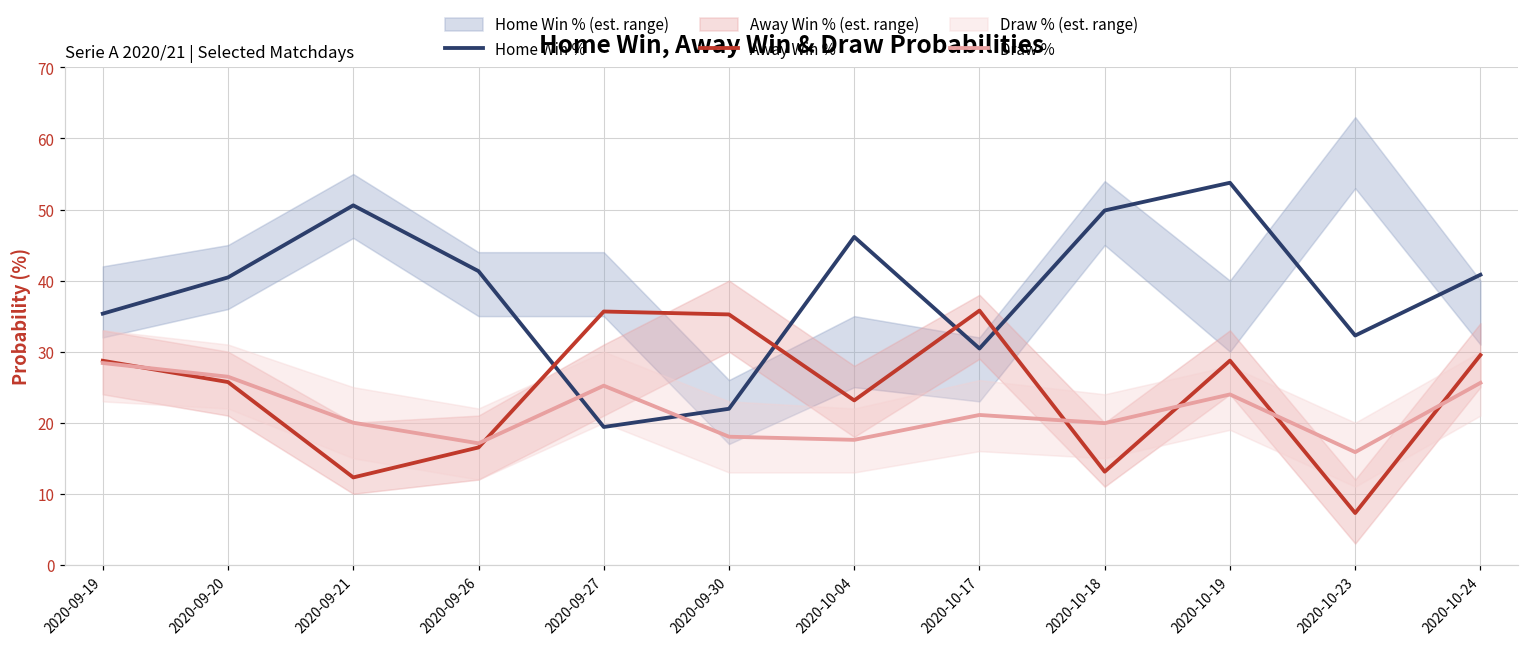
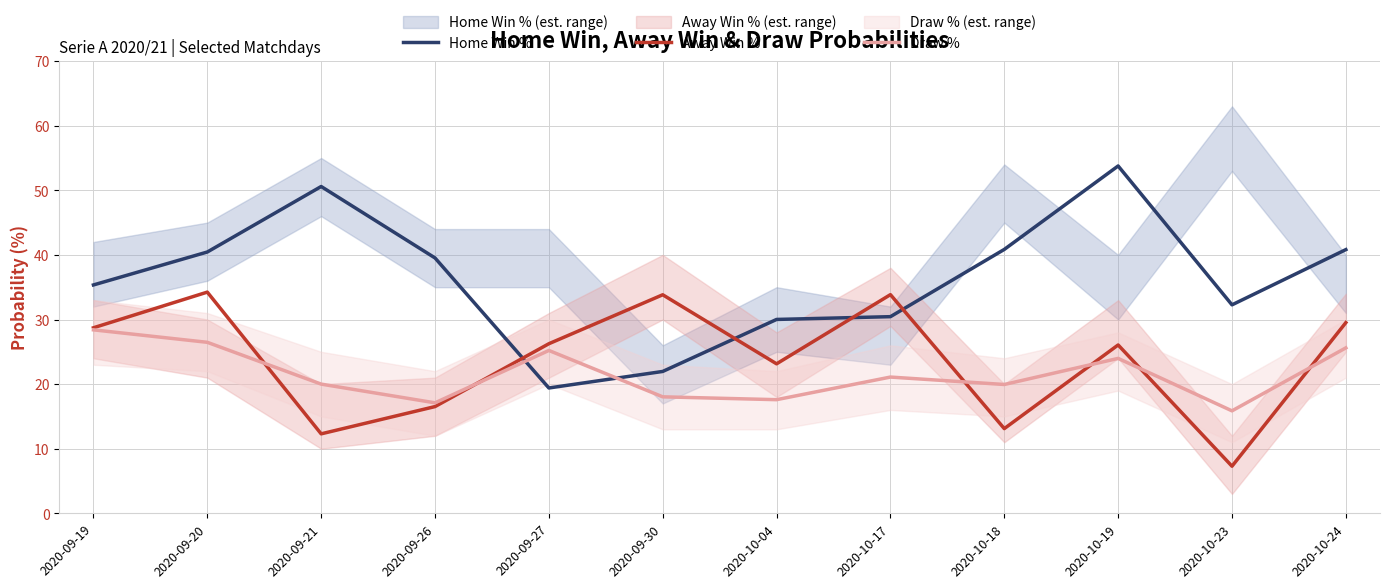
Away Win %, 2020-09-20: 26 -> 34
Home Win %, 2020-09-26: 41 -> 40
Away Win %, 2020-09-27: 36 -> 26
Away Win %, 2020-09-30: 35 -> 34
Home Win %, 2020-10-04: 46 -> 30
Away Win %, 2020-10-17: 36 -> 34
Home Win %, 2020-10-18: 50 -> 41
Away Win %, 2020-10-19: 29 -> 26
